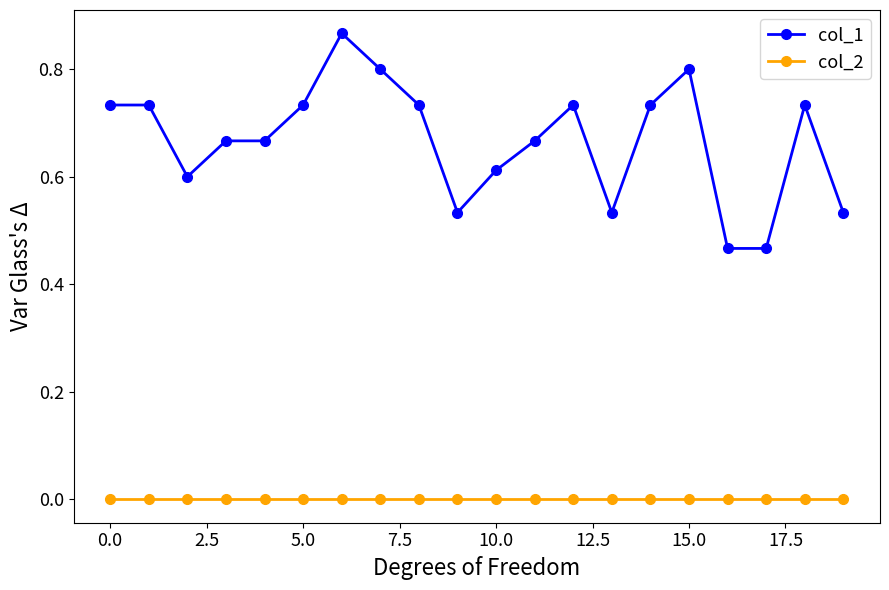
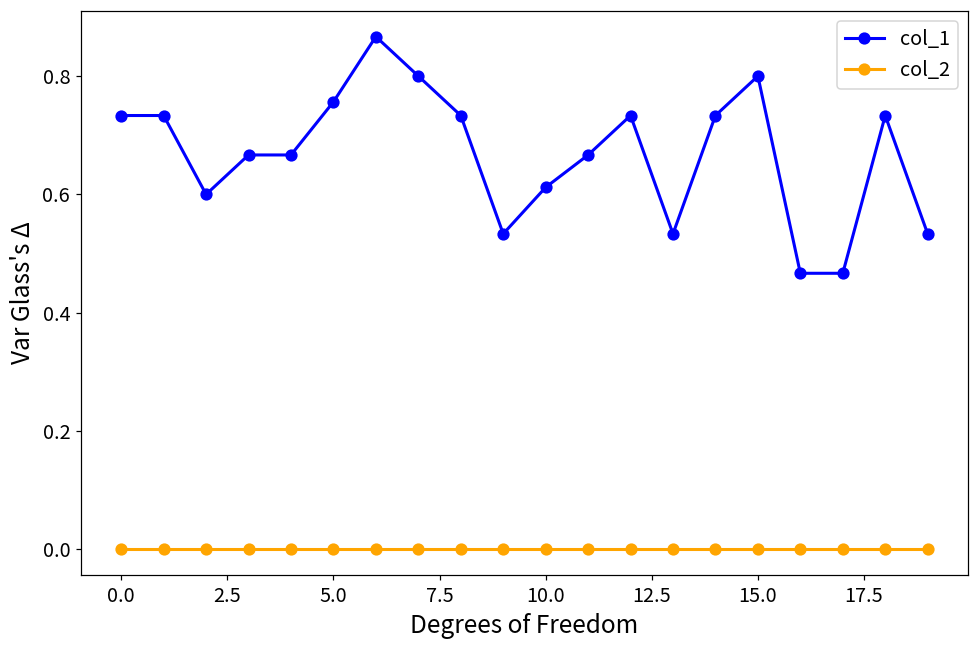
col_1, 5.0: 0.73 -> 0.76
